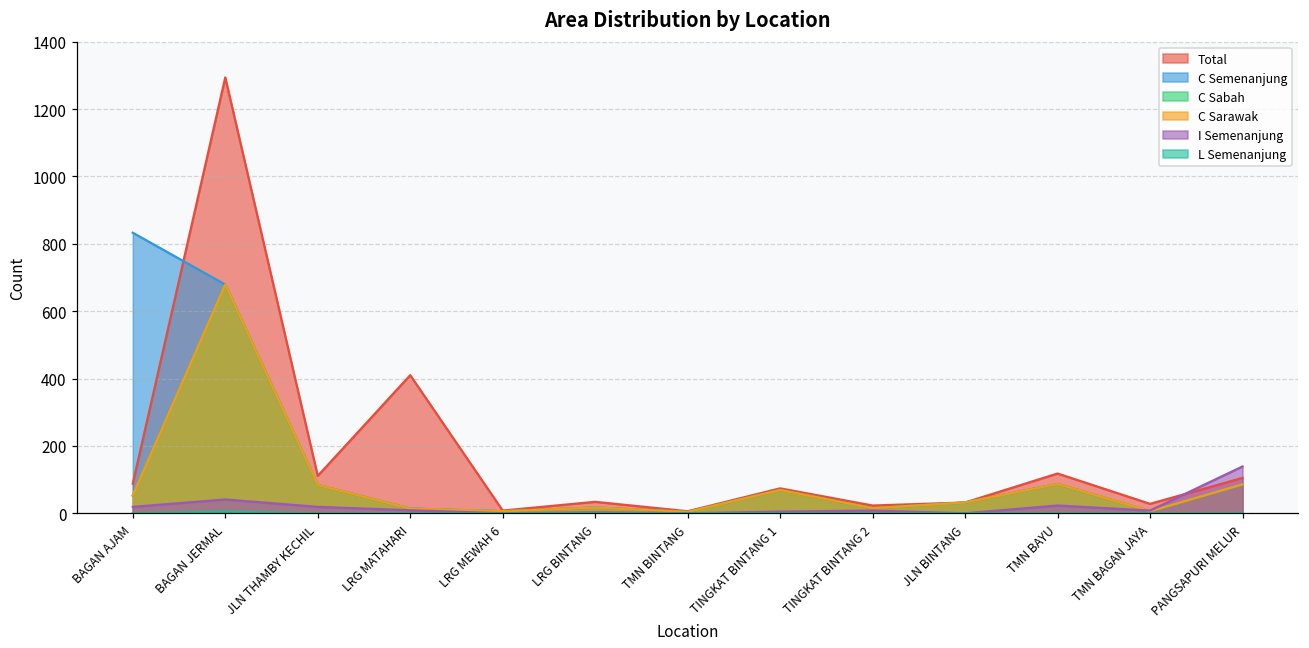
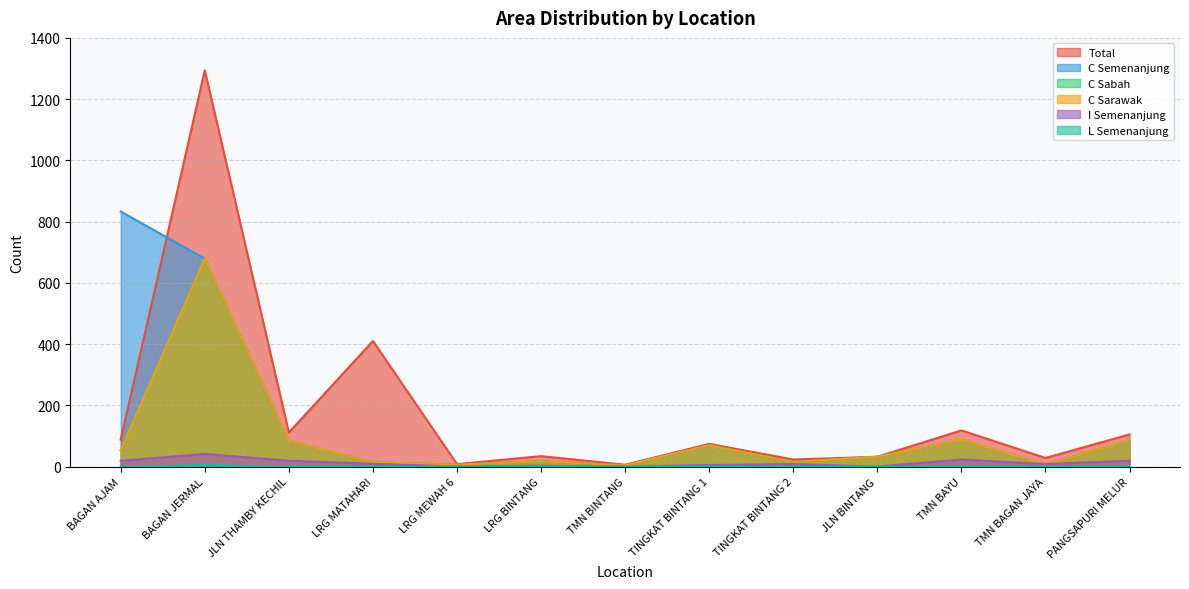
I Semenanjung, PANGSAPURI MELUR: 140 -> 20
